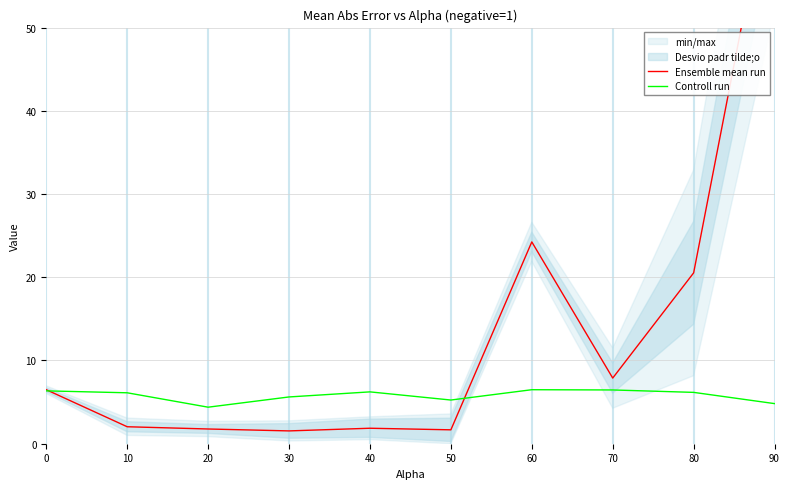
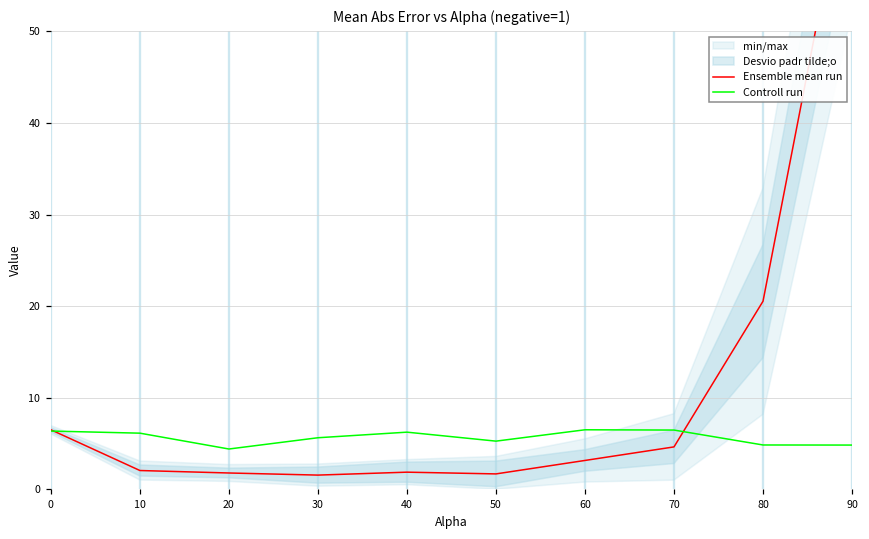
Ensemble mean run, 60: 24 -> 3
Ensemble mean run, 70: 8 -> 5
Controll run, 80: 6 -> 5
